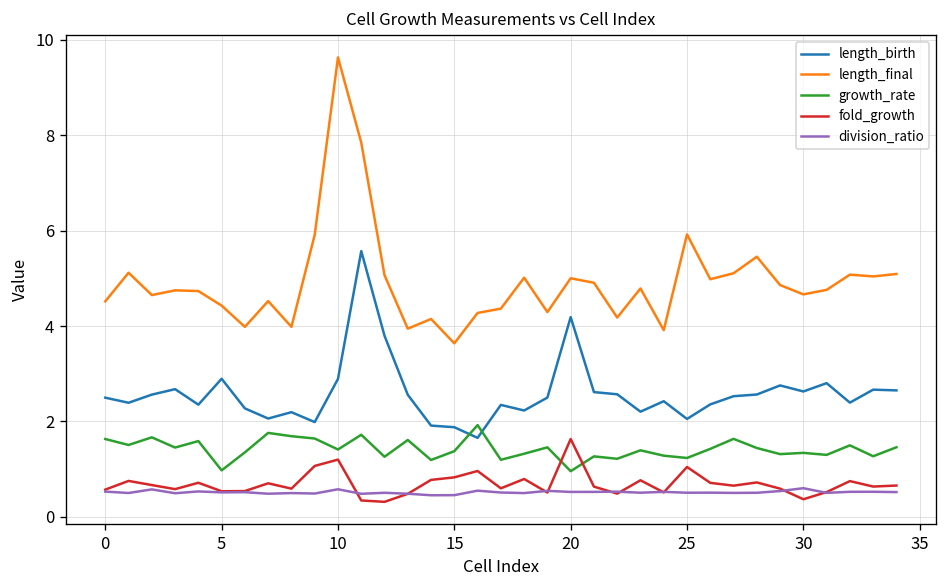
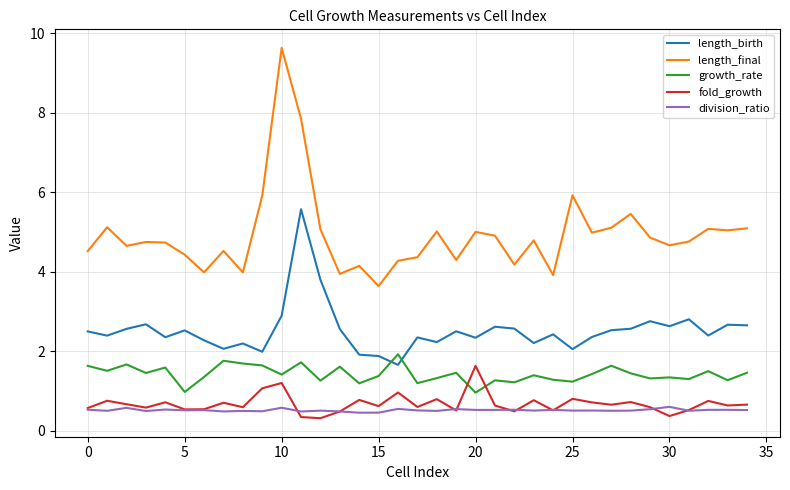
length_birth, 5: 2.9 -> 2.5
fold_growth, 15: 0.8 -> 0.6
length_birth, 20: 4.2 -> 2.3
fold_growth, 25: 1.0 -> 0.8
